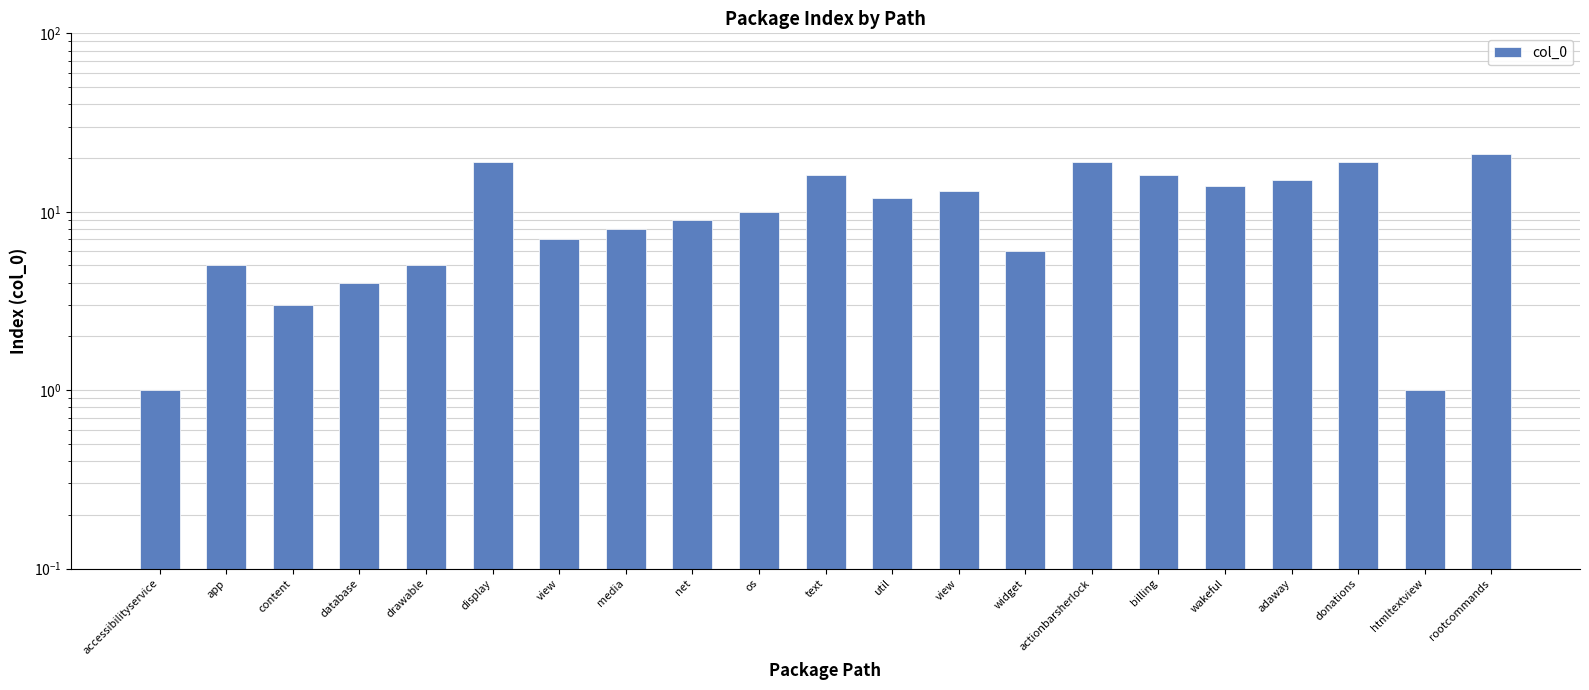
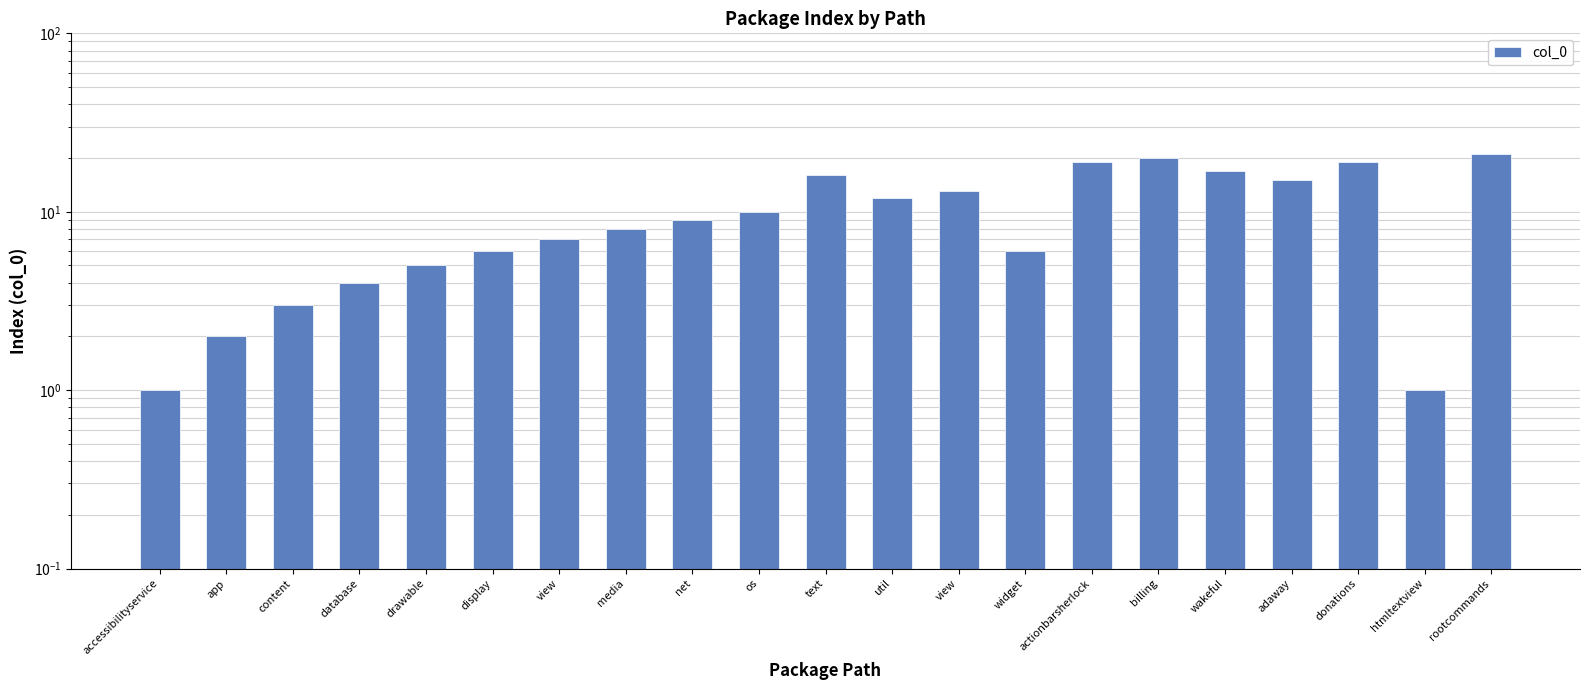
app: 5 -> 2
display: 19 -> 6
billing: 16 -> 20
wakeful: 14 -> 17
